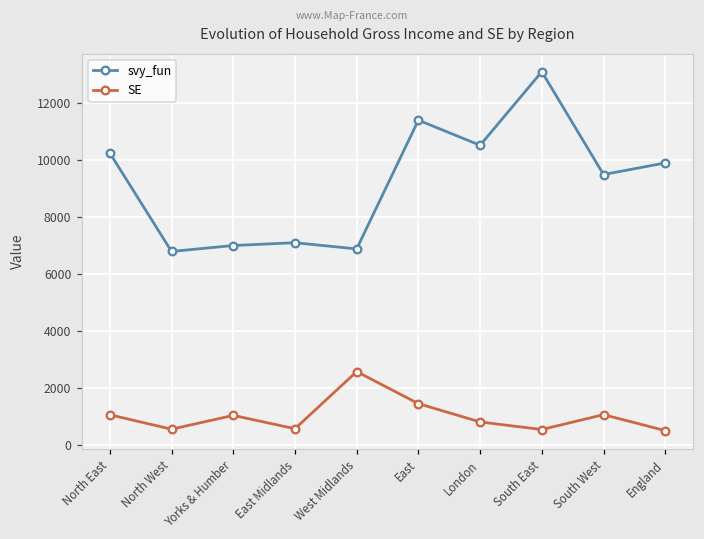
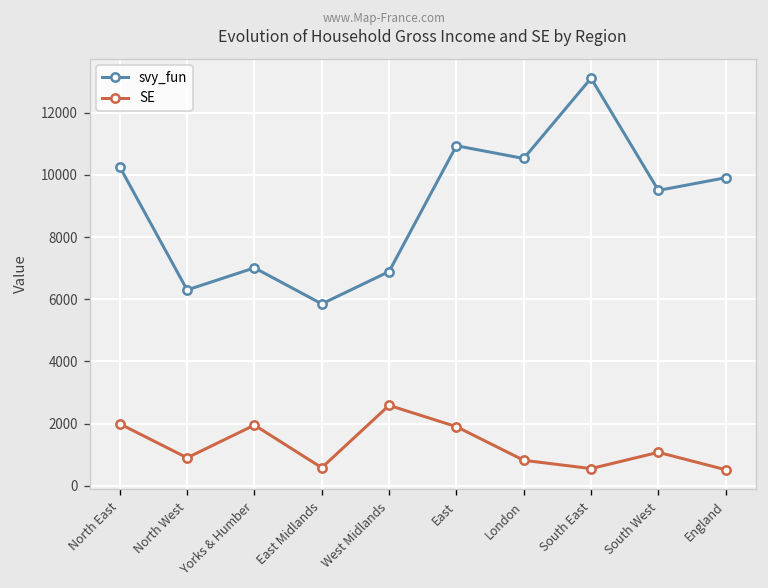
SE, North East: 1100 -> 2000
svy_fun, North West: 6800 -> 6300
SE, North West: 600 -> 900
SE, Yorks & Humber: 1100 -> 2000
svy_fun, East Midlands: 7100 -> 5900
svy_fun, East: 11400 -> 10900
SE, East: 1500 -> 1900
